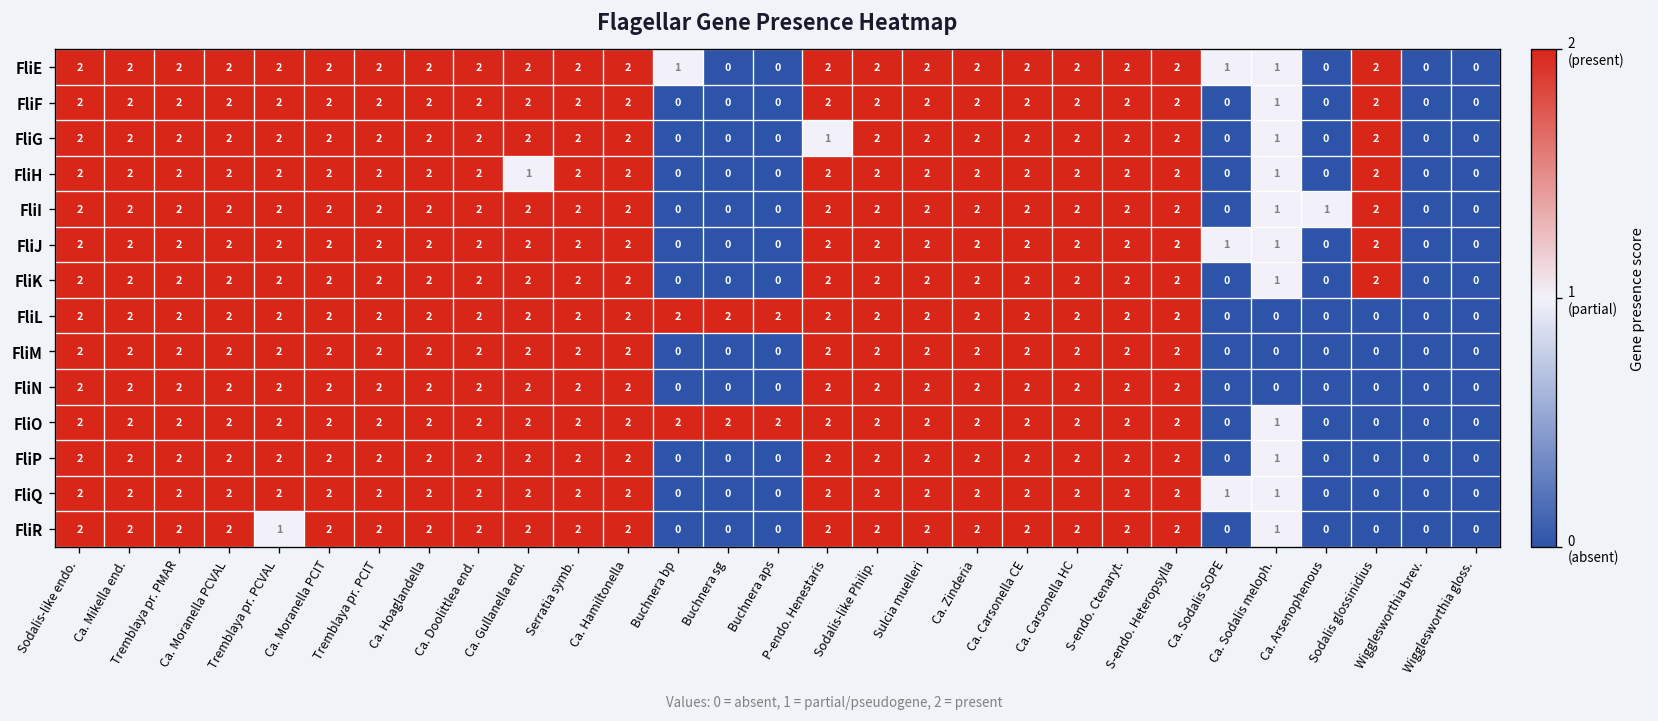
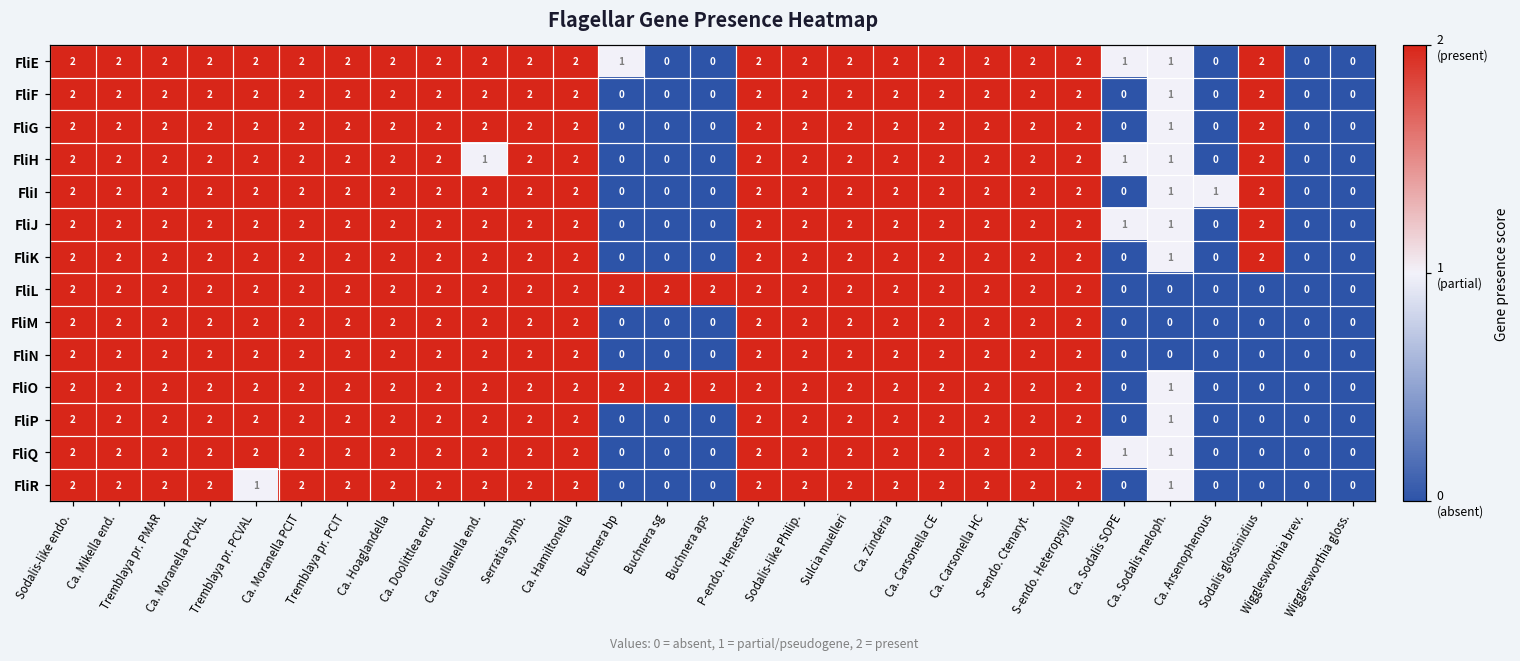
FliG, P-endo. Henestaris: 1 -> 2
FliH, Ca. Sodalis SOPE: 0 -> 1
